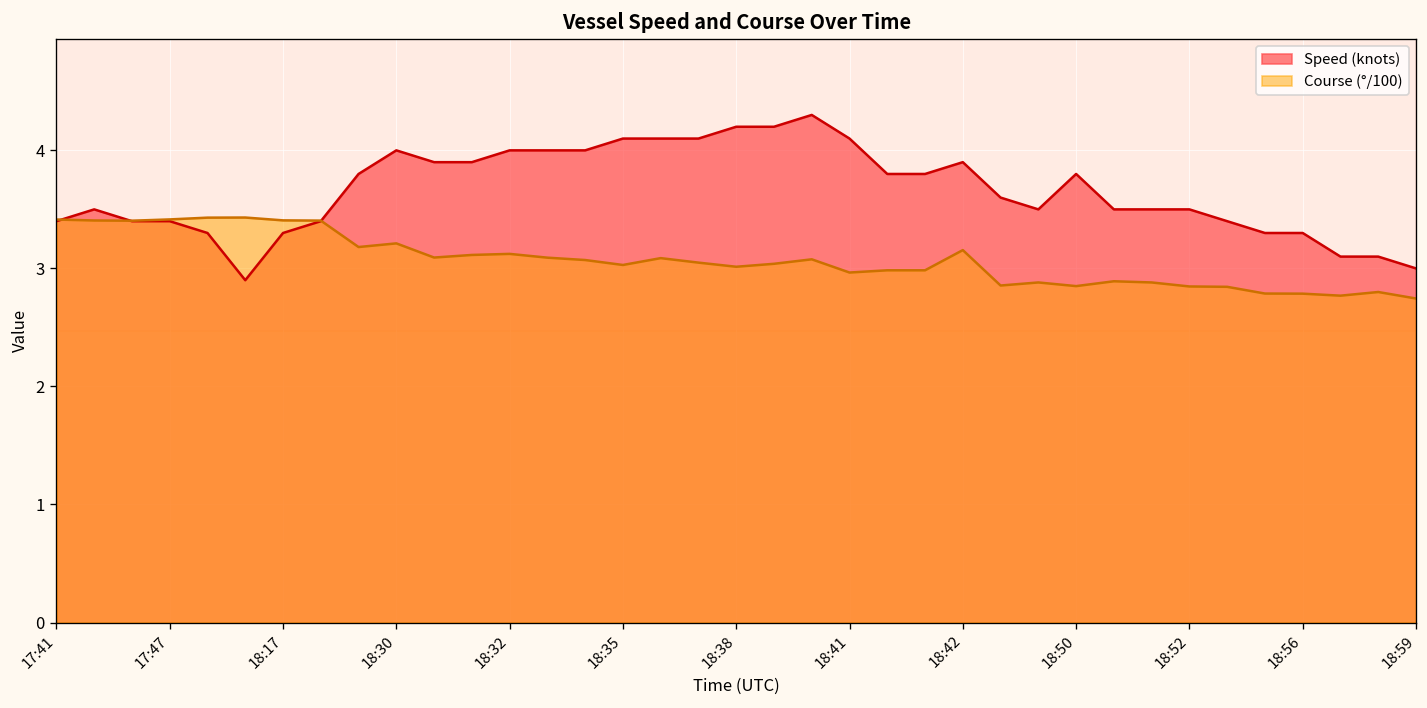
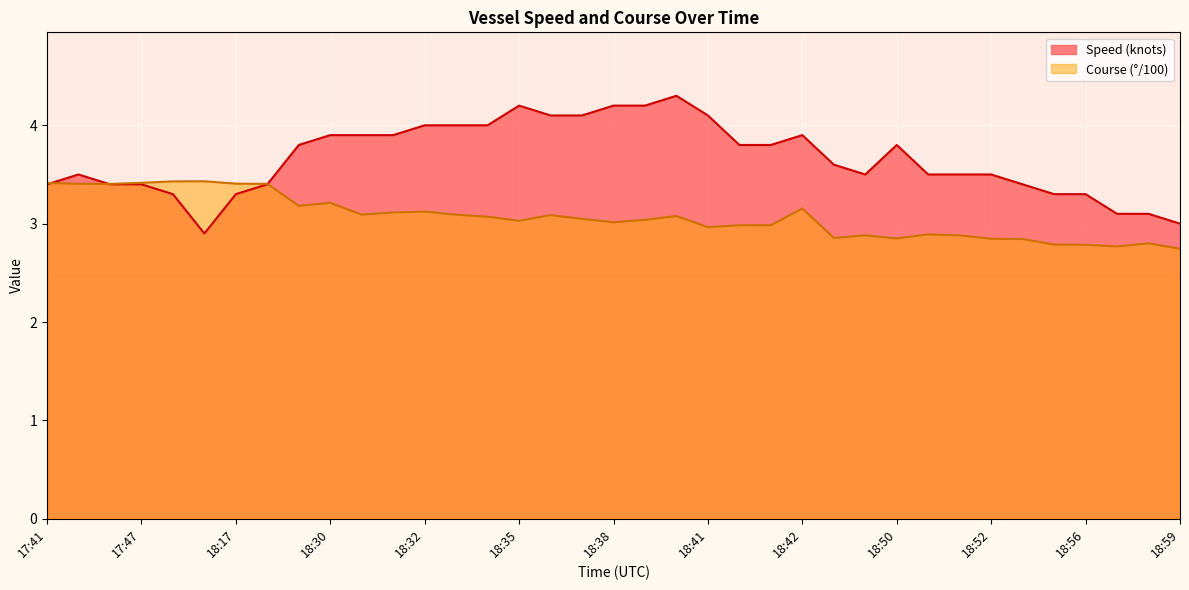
Speed (knots), 18:30: 4.0 -> 3.9
Speed (knots), 18:35: 4.1 -> 4.2
